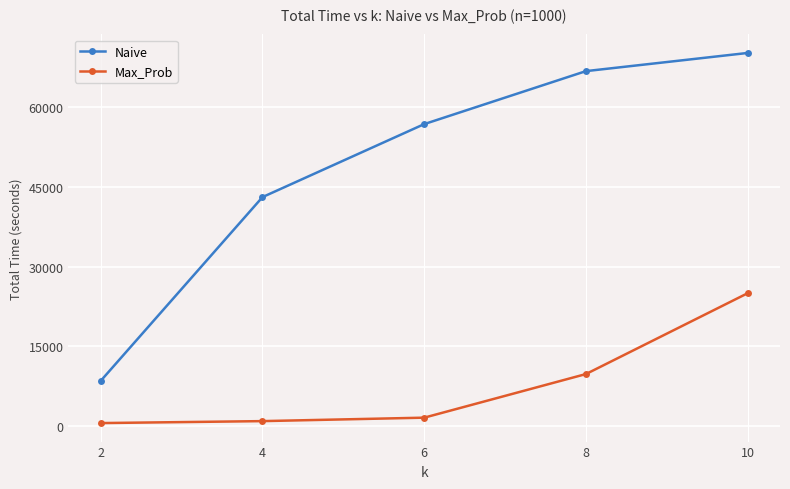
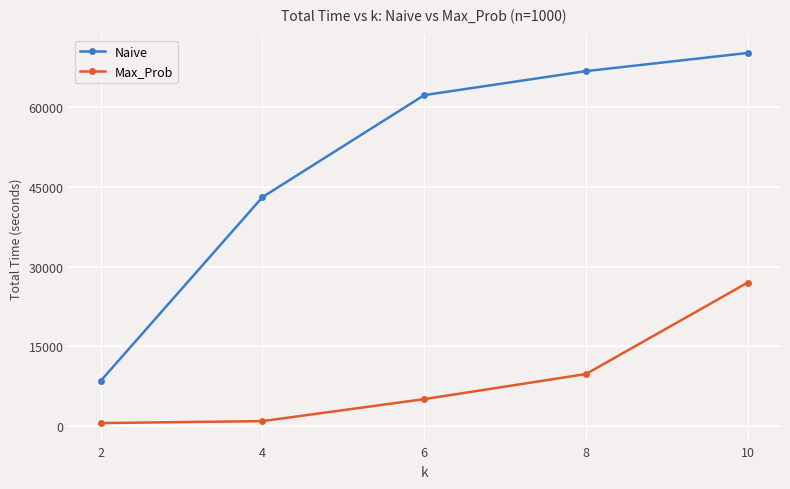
Naive, 6: 57000 -> 62000
Max_Prob, 6: 2000 -> 5000
Max_Prob, 10: 25000 -> 27000
